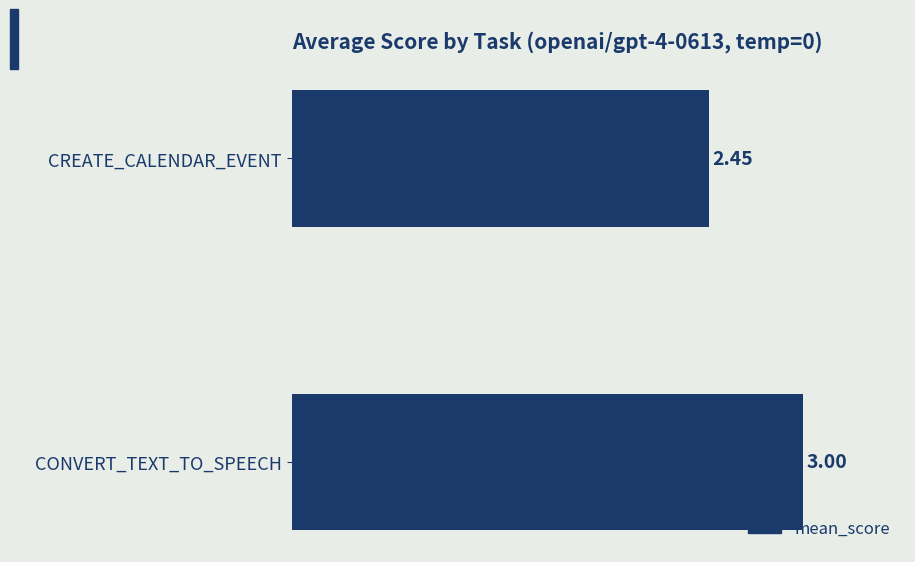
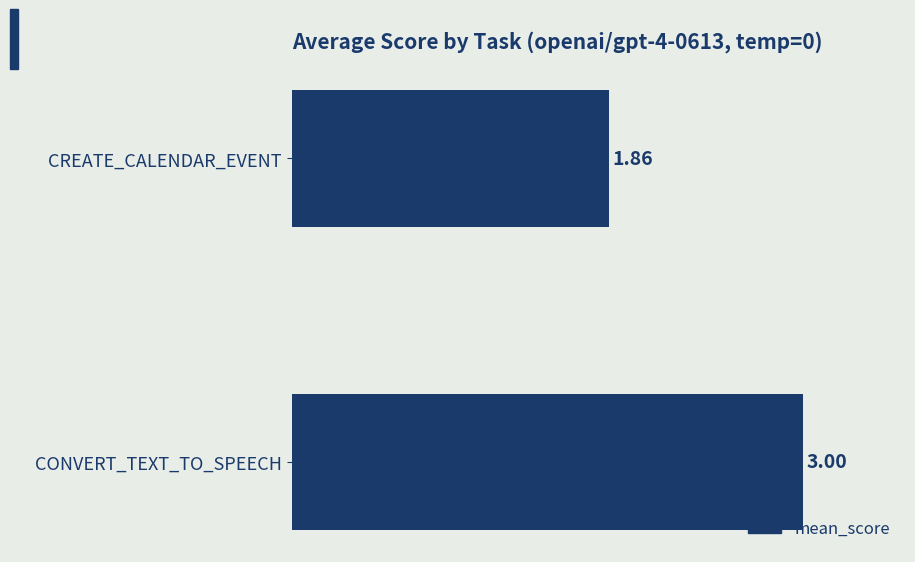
CREATE_CALENDAR_EVENT: 2.45 -> 1.86
